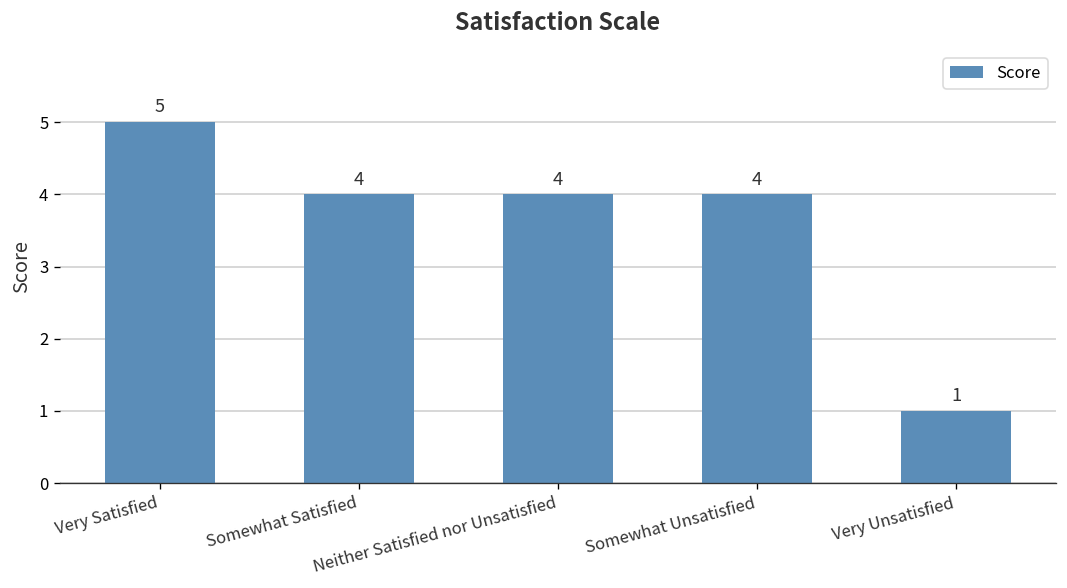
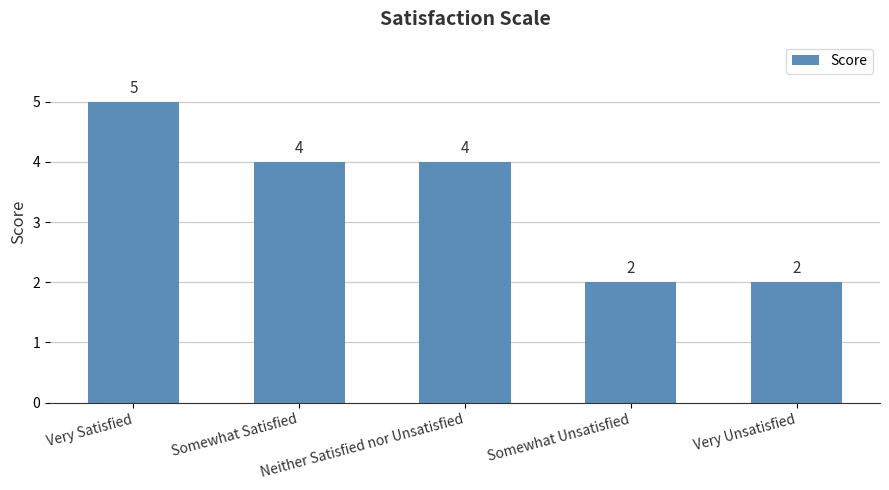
Somewhat Unsatisfied: 4 -> 2
Very Unsatisfied: 1 -> 2
